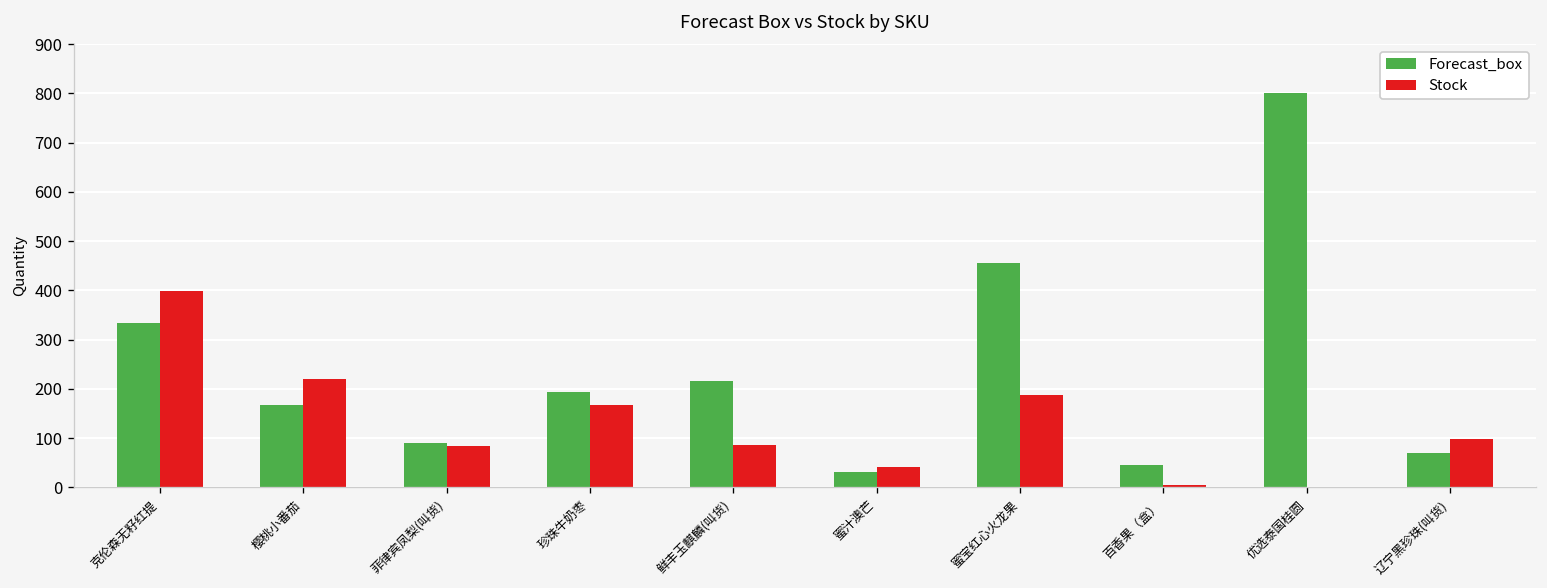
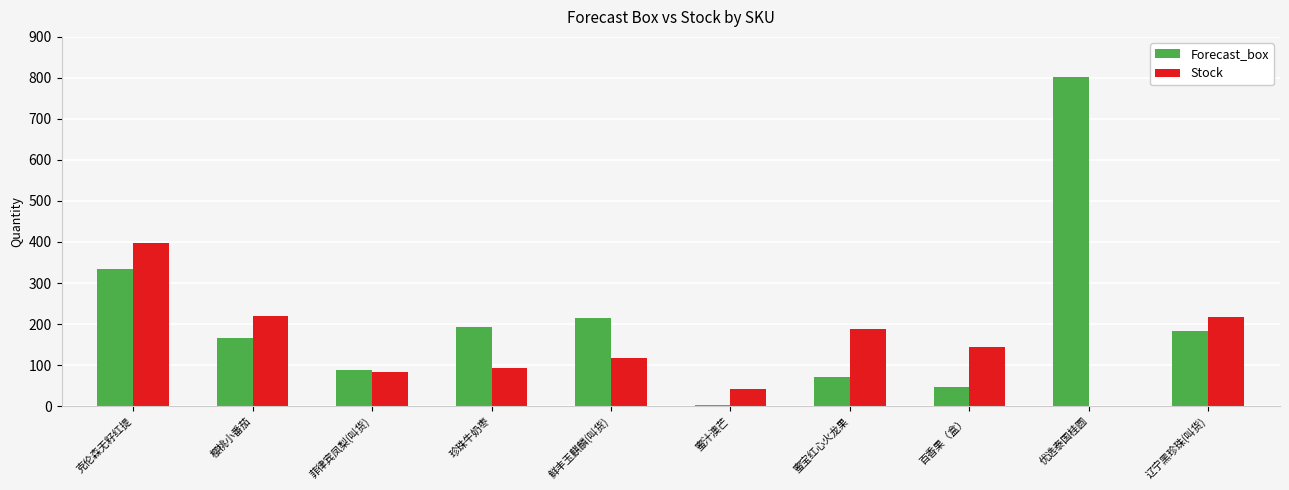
Stock, 珍珠牛奶枣: 170 -> 90
Stock, 鲜丰玉麒麟(叫货): 90 -> 120
Forecast_box, 蜜汁澳芒: 30 -> 0
Forecast_box, 蜜宝红心火龙果: 460 -> 70
Stock, 百香果（盒）: 0 -> 150
Forecast_box, 辽宁黑珍珠(叫货): 70 -> 180
Stock, 辽宁黑珍珠(叫货): 100 -> 220
